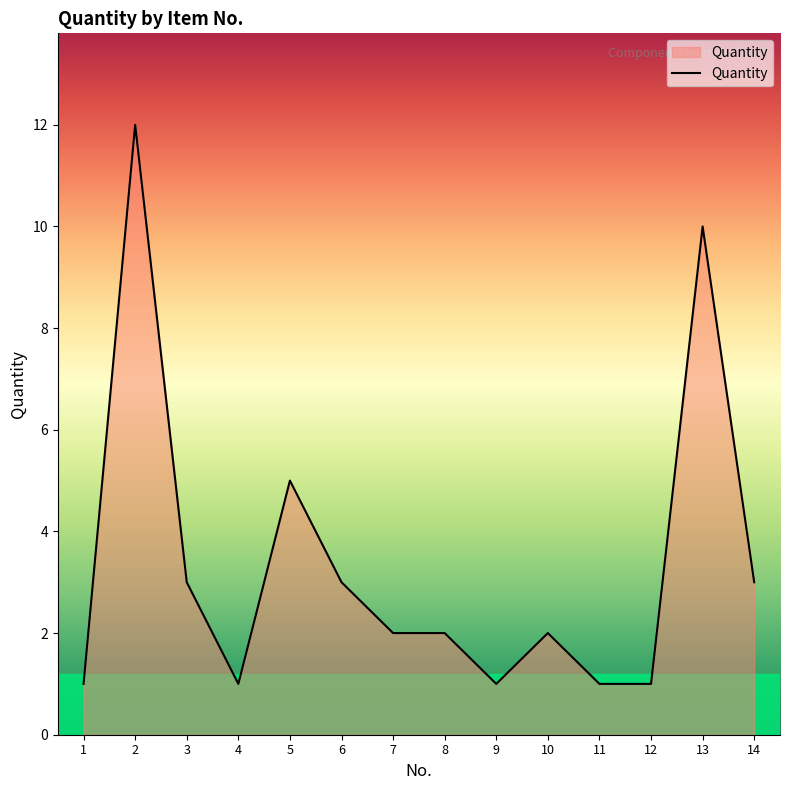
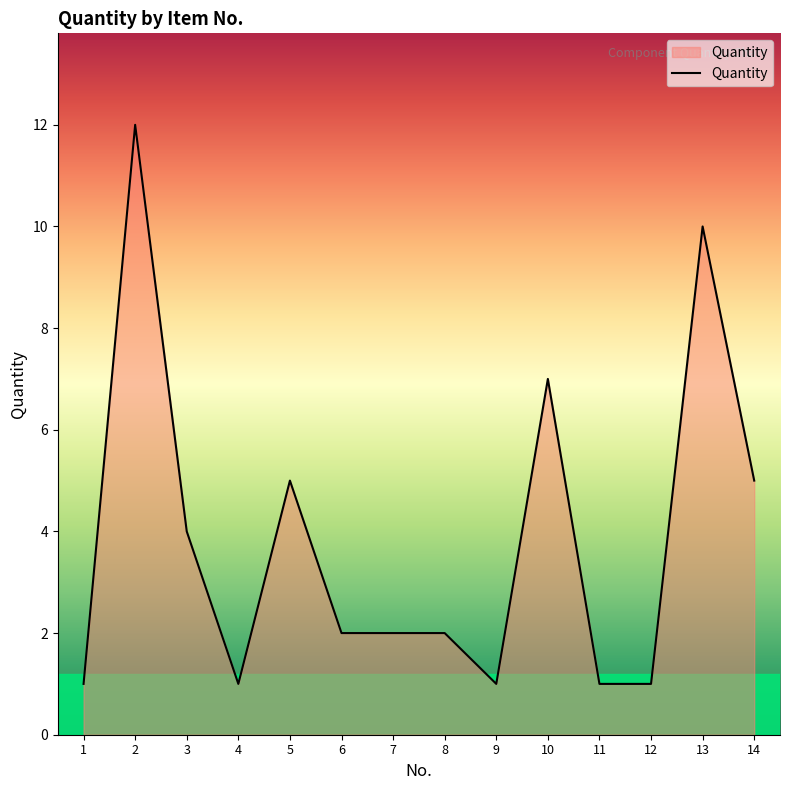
3: 3 -> 4
6: 3 -> 2
10: 2 -> 7
14: 3 -> 5
